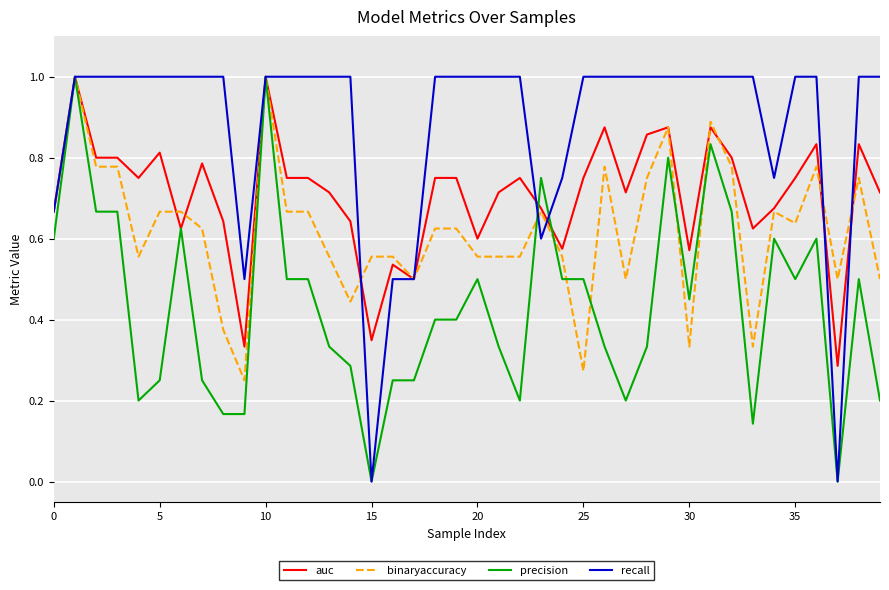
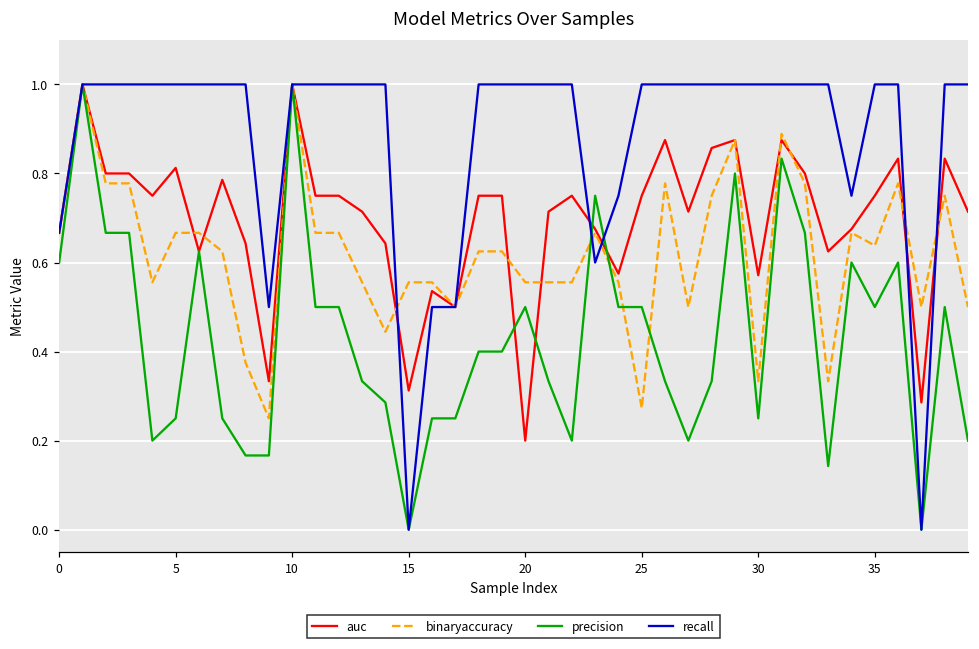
auc, 15: 0.35 -> 0.31
auc, 20: 0.6 -> 0.2
precision, 30: 0.45 -> 0.25
